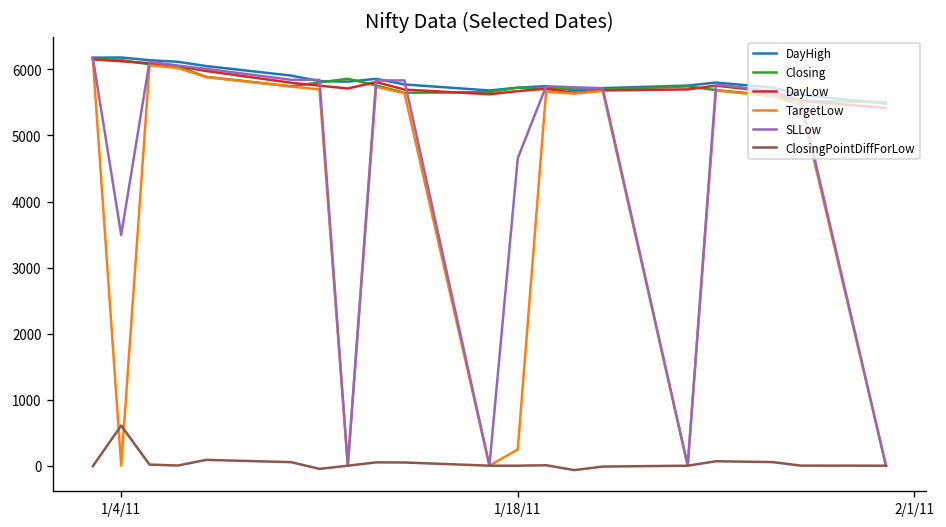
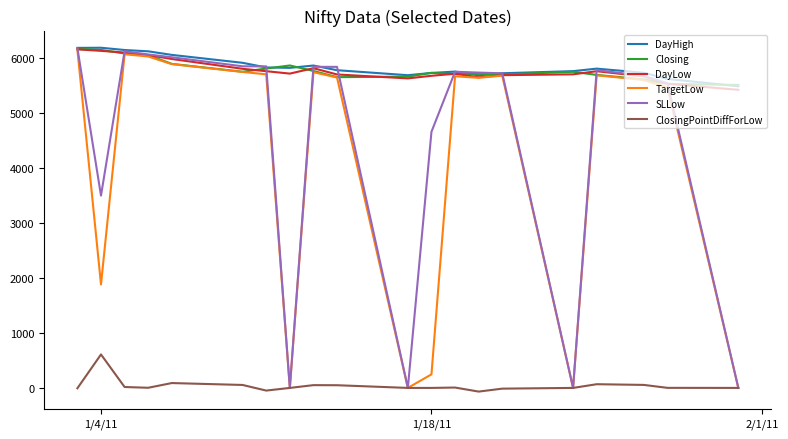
TargetLow, 1/4/11: 0 -> 1900
